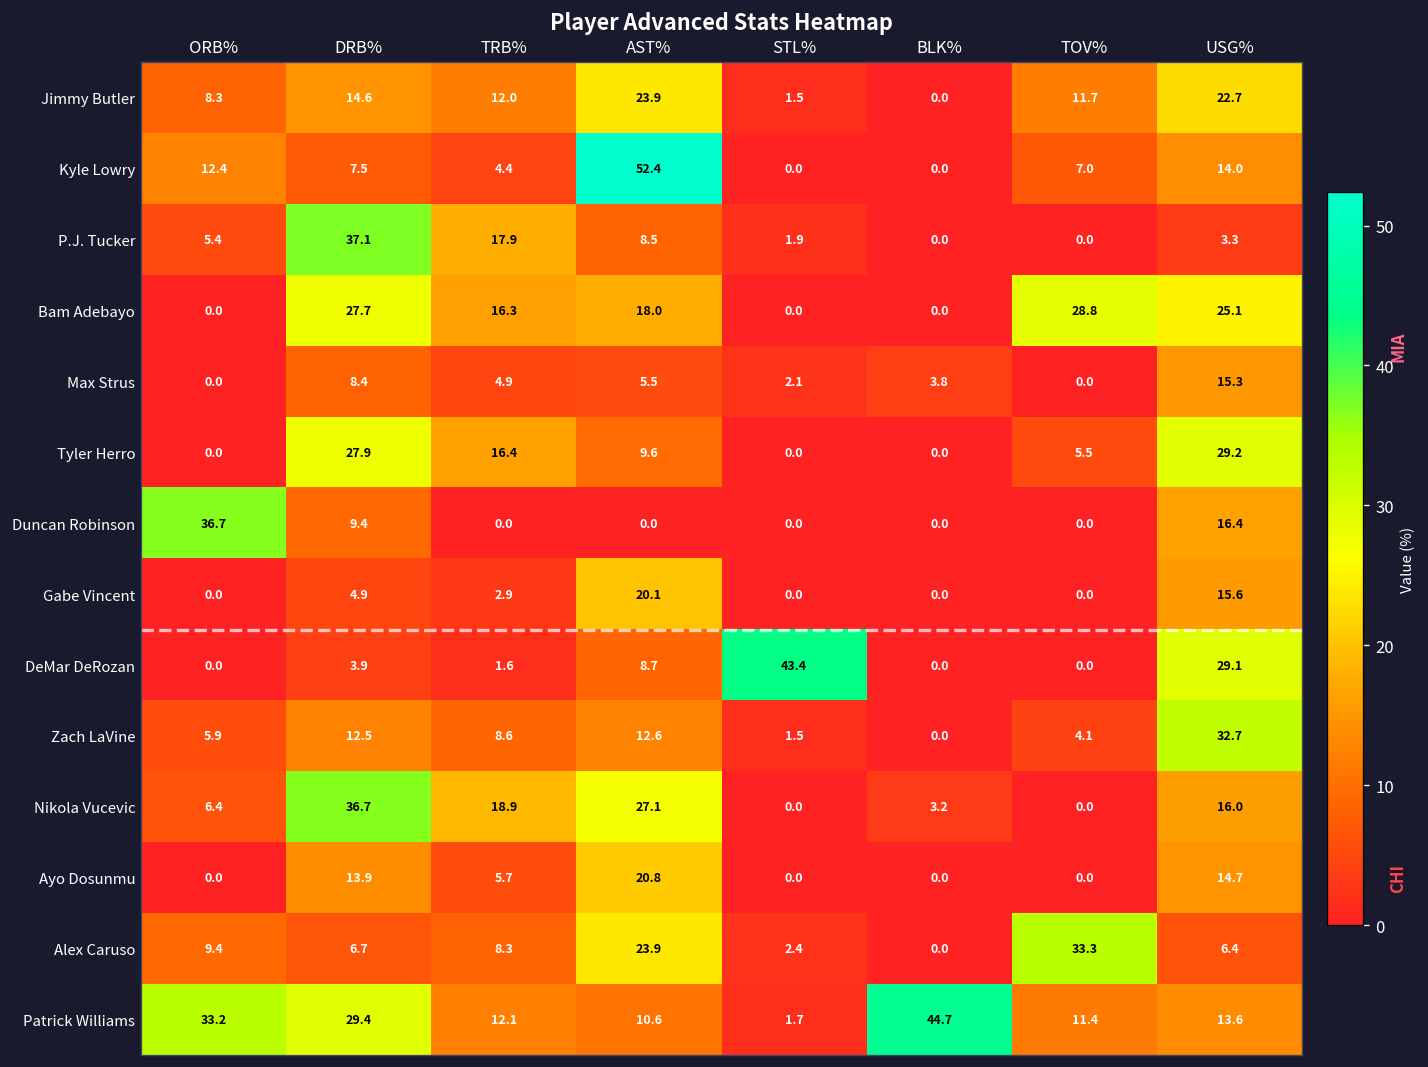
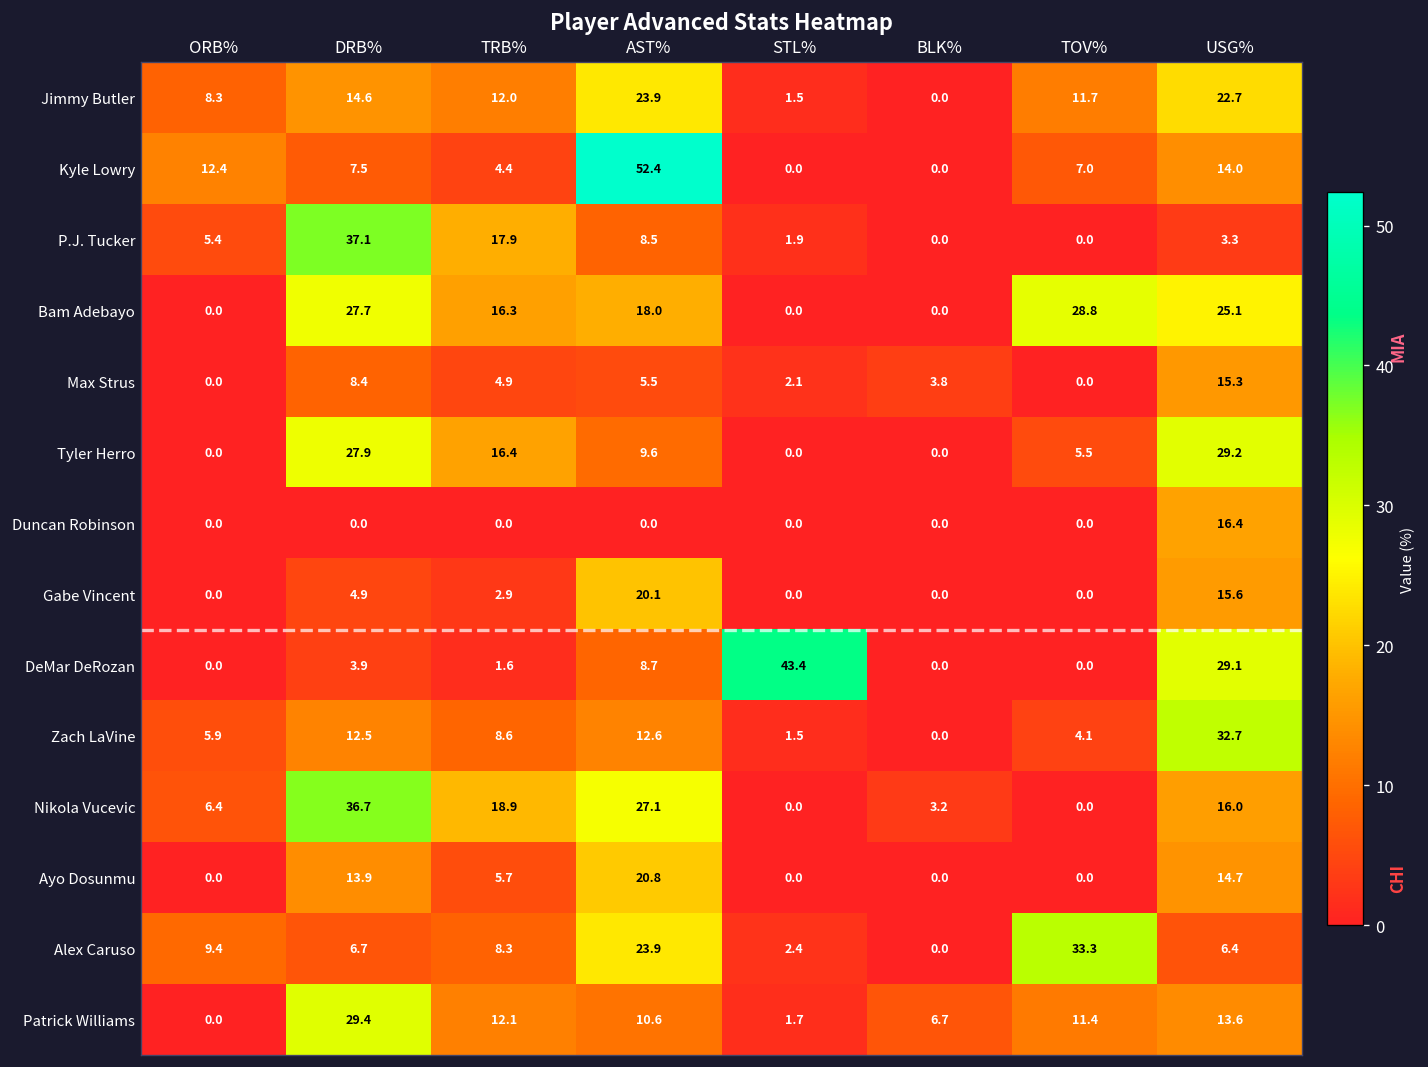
Duncan Robinson, ORB%: 36.7 -> 0.0
Duncan Robinson, DRB%: 9.4 -> 0.0
Patrick Williams, ORB%: 33.2 -> 0.0
Patrick Williams, BLK%: 44.7 -> 6.7
